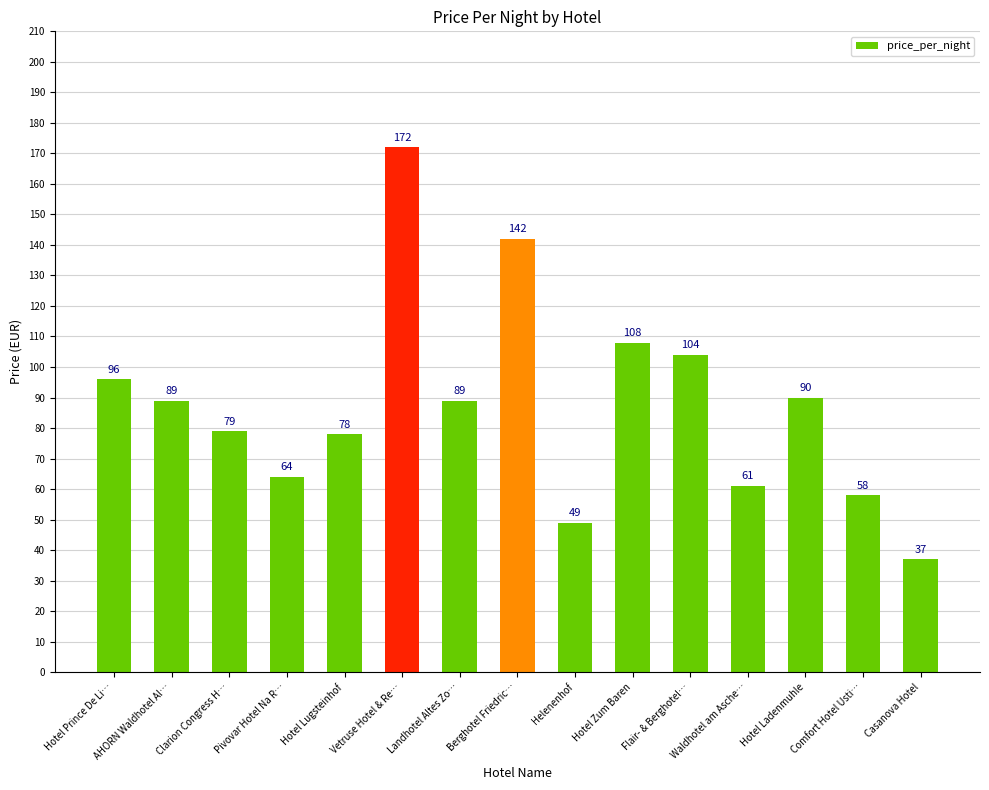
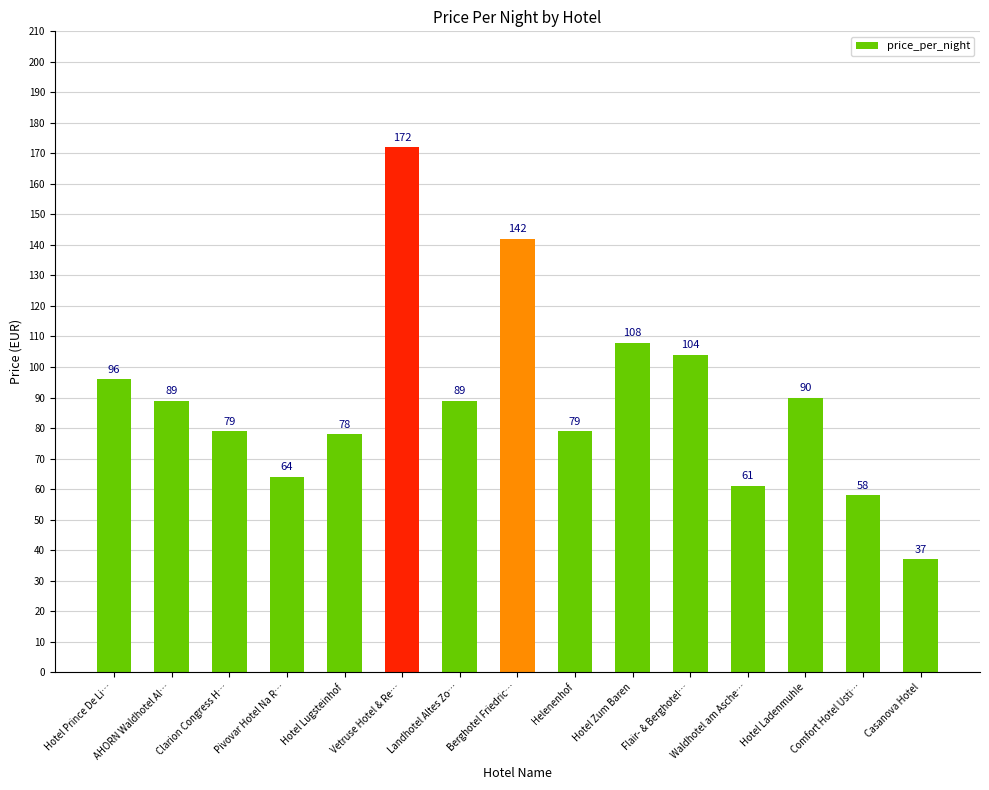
Helenenhof: 49 -> 79
